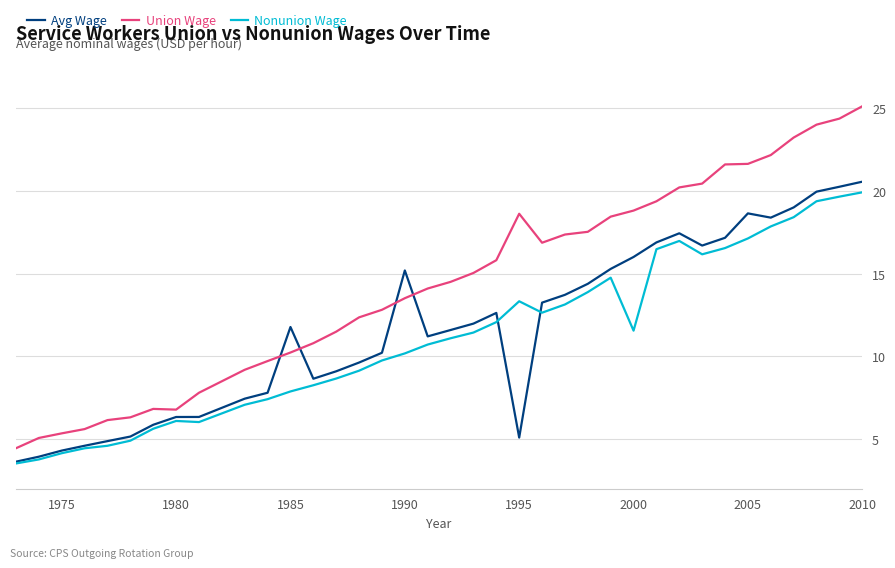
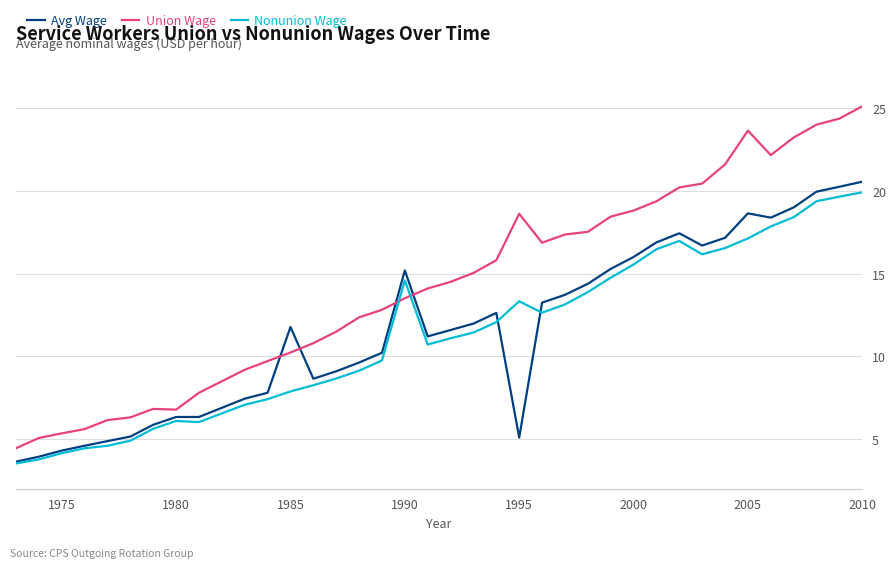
Nonunion Wage, 1990: 10.2 -> 14.6
Nonunion Wage, 2000: 11.6 -> 15.6
Union Wage, 2005: 21.6 -> 23.7
